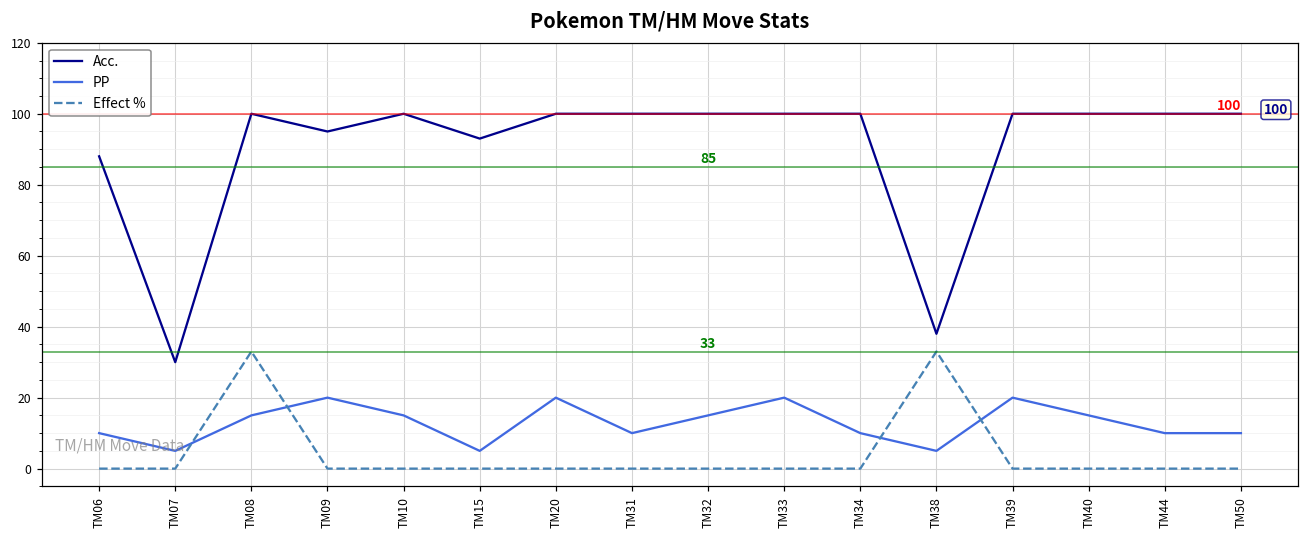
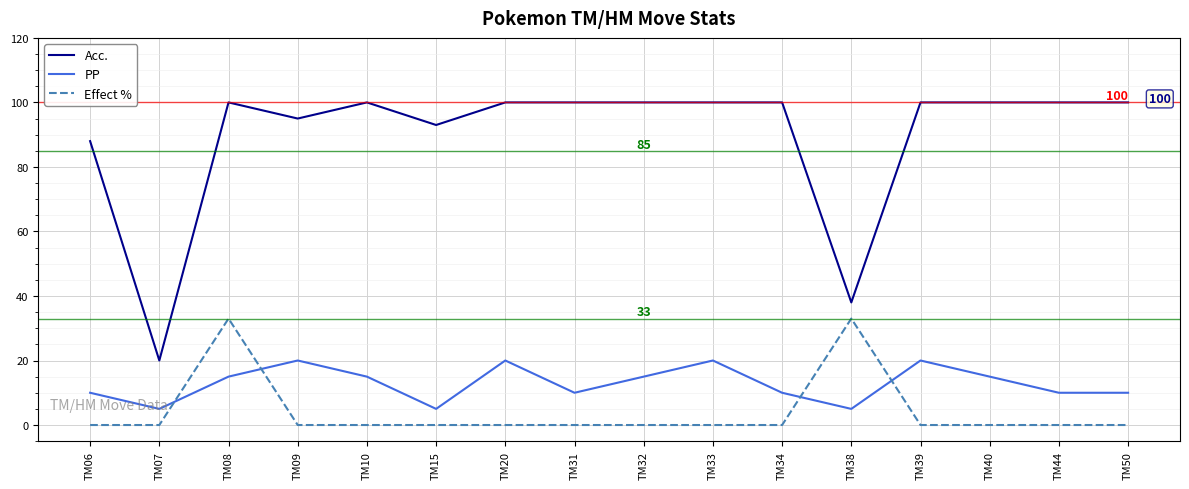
Acc., TM07: 30 -> 20
